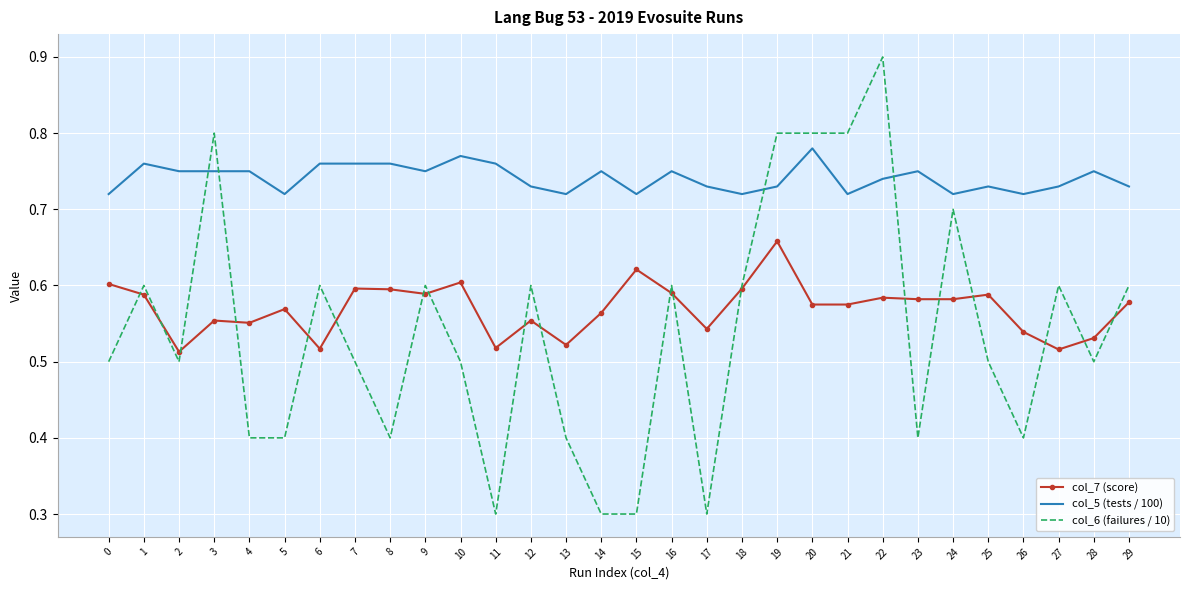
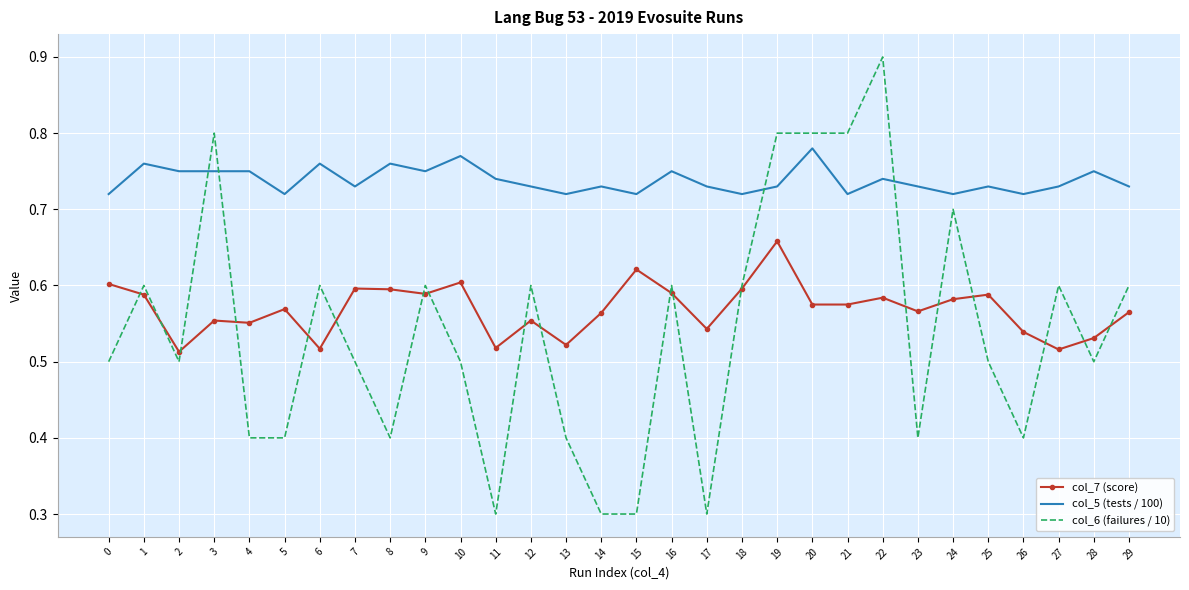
col_5 (tests / 100), 7: 0.76 -> 0.73
col_5 (tests / 100), 11: 0.76 -> 0.74
col_5 (tests / 100), 14: 0.75 -> 0.73
col_7 (score), 23: 0.58 -> 0.57
col_5 (tests / 100), 23: 0.75 -> 0.73
col_7 (score), 29: 0.58 -> 0.57
